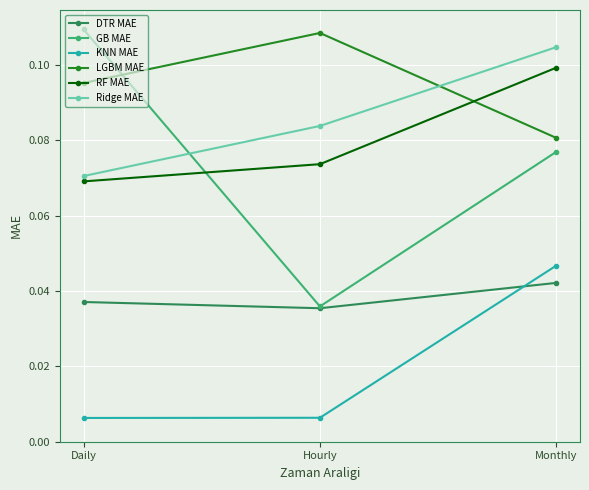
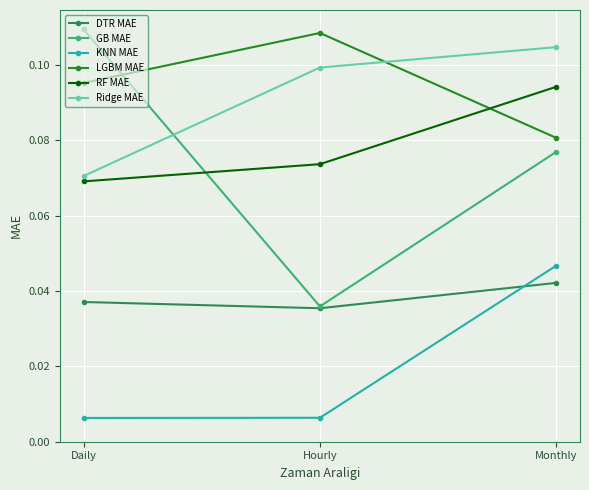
Ridge MAE, Hourly: 0.084 -> 0.099
RF MAE, Monthly: 0.099 -> 0.094
